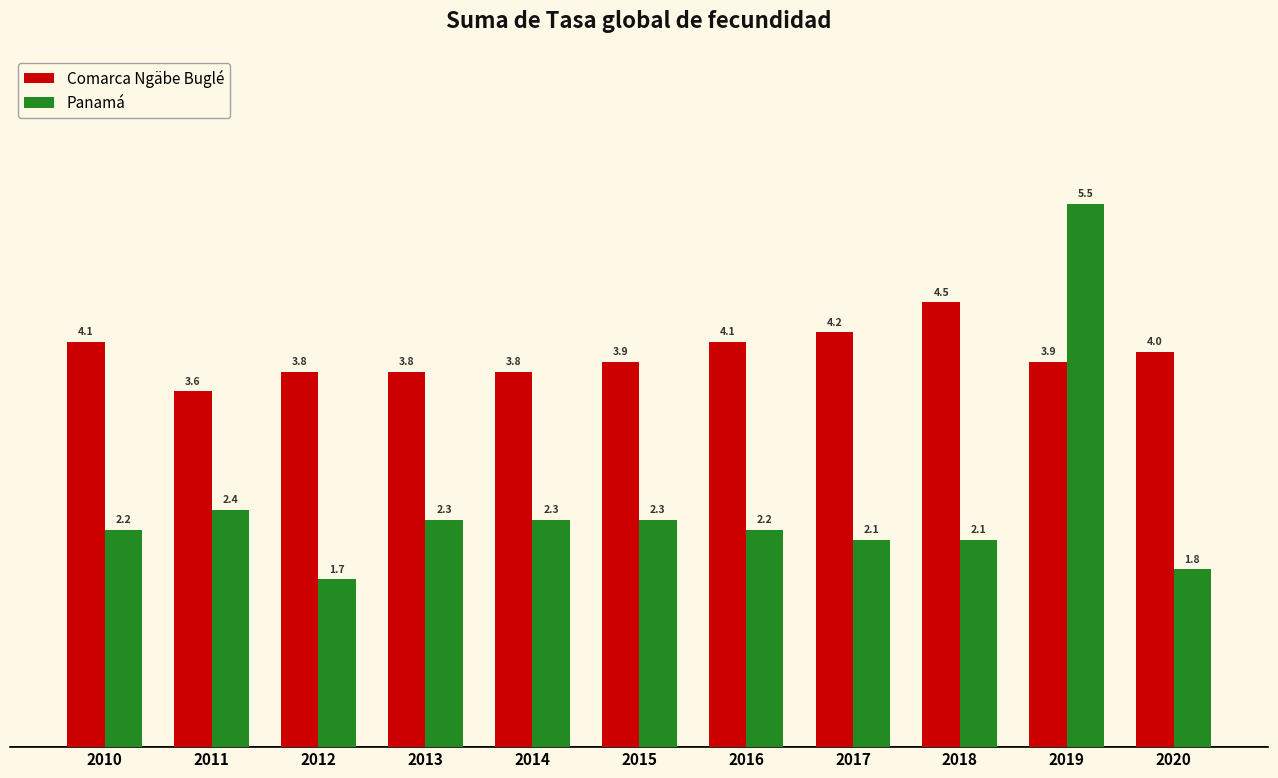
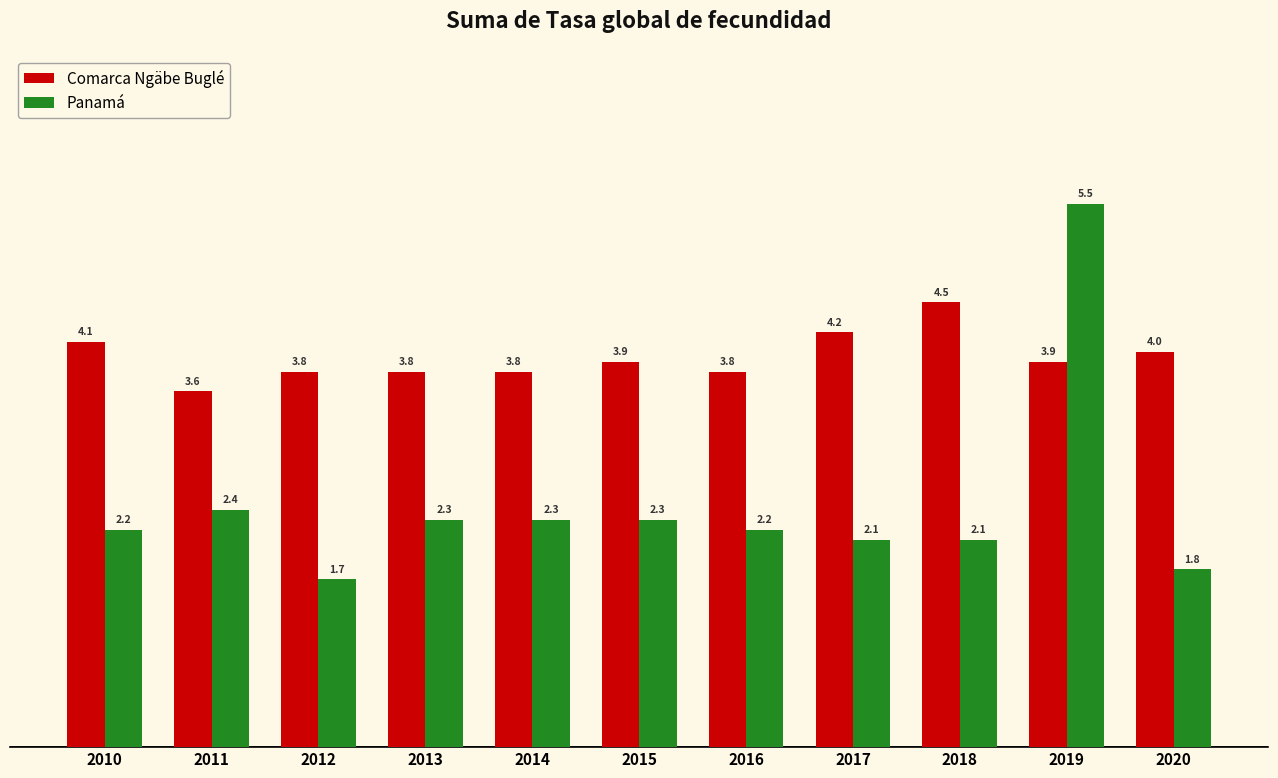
Comarca Ngäbe Buglé, 2016: 4.1 -> 3.8
